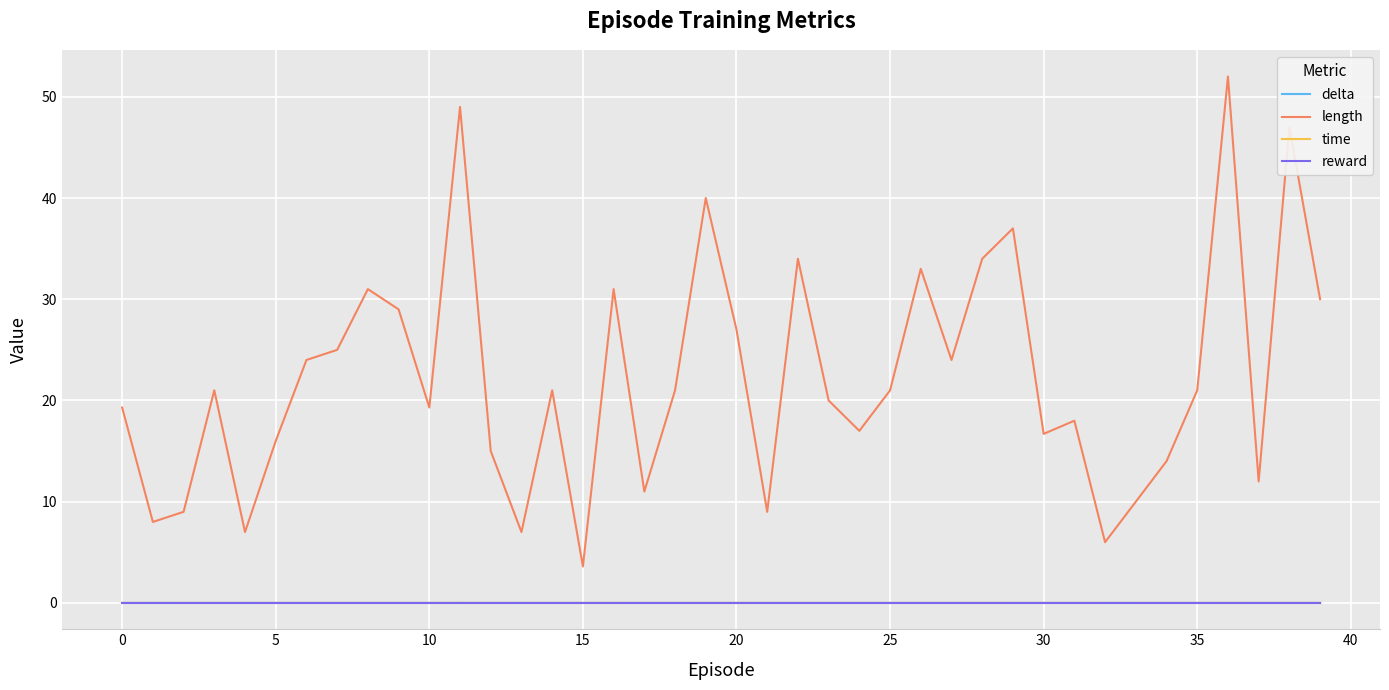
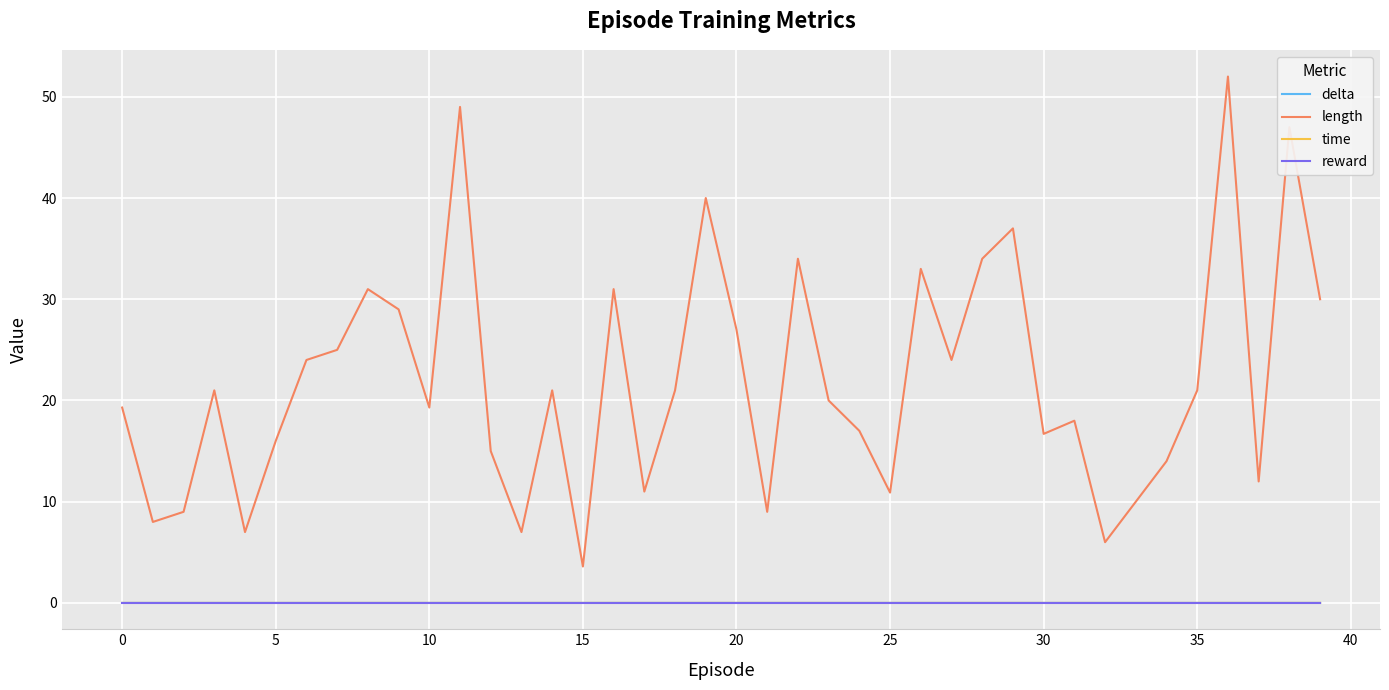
length, 25: 21.0 -> 10.9
